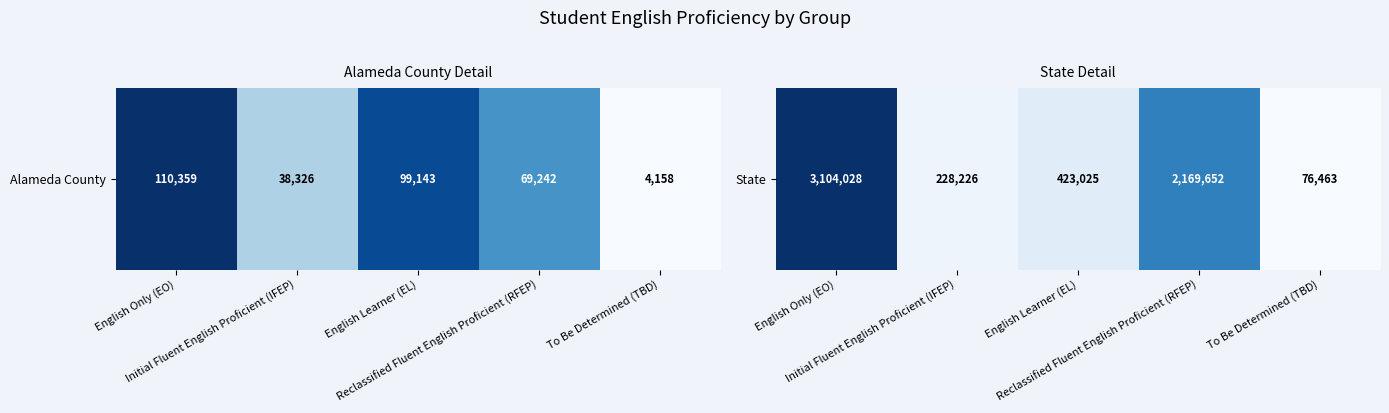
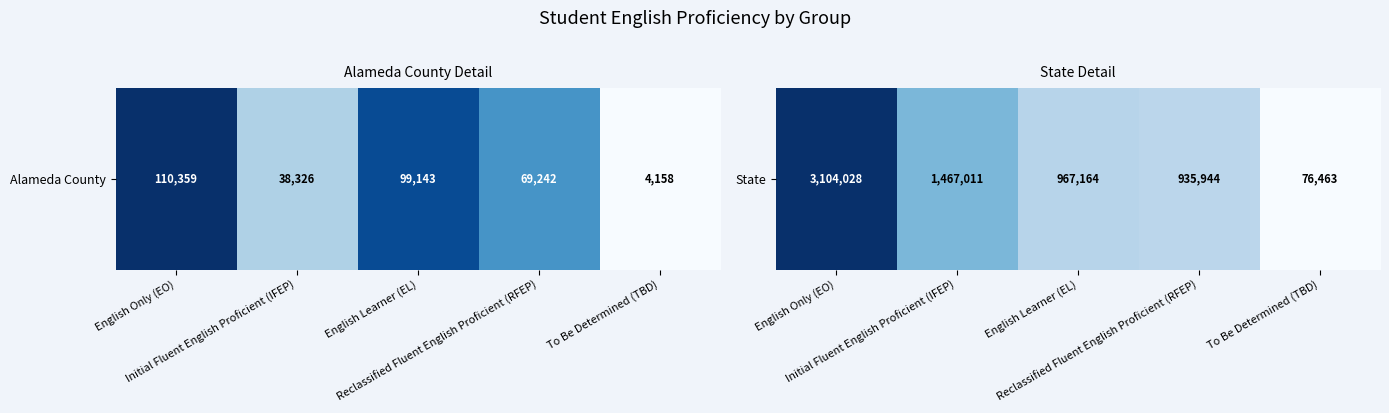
State Detail, State, Initial Fluent English Proficient (IFEP): 228,226 -> 1,467,011
State Detail, State, English Learner (EL): 423,025 -> 967,164
State Detail, State, Reclassified Fluent English Proficient (RFEP): 2,169,652 -> 935,944
